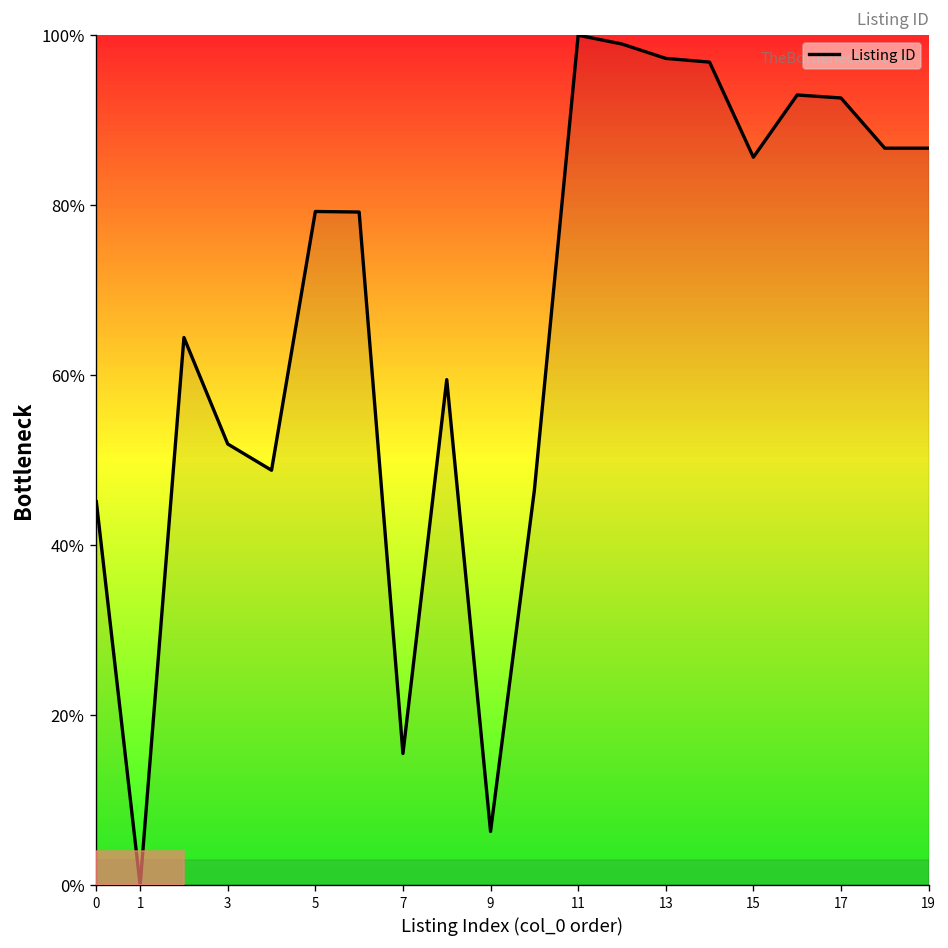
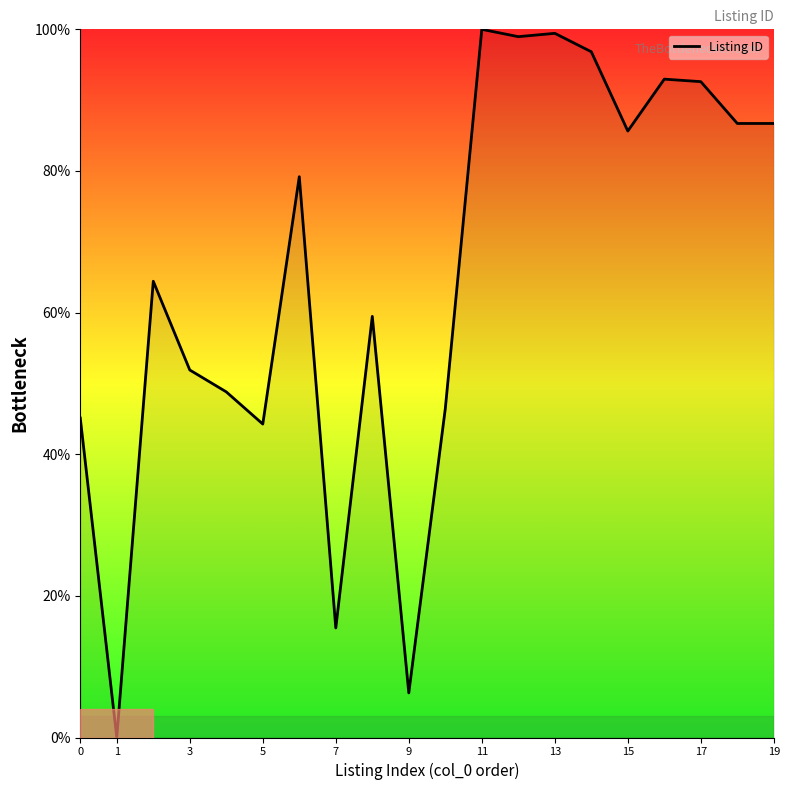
5: 79% -> 44%
13: 97% -> 99%
